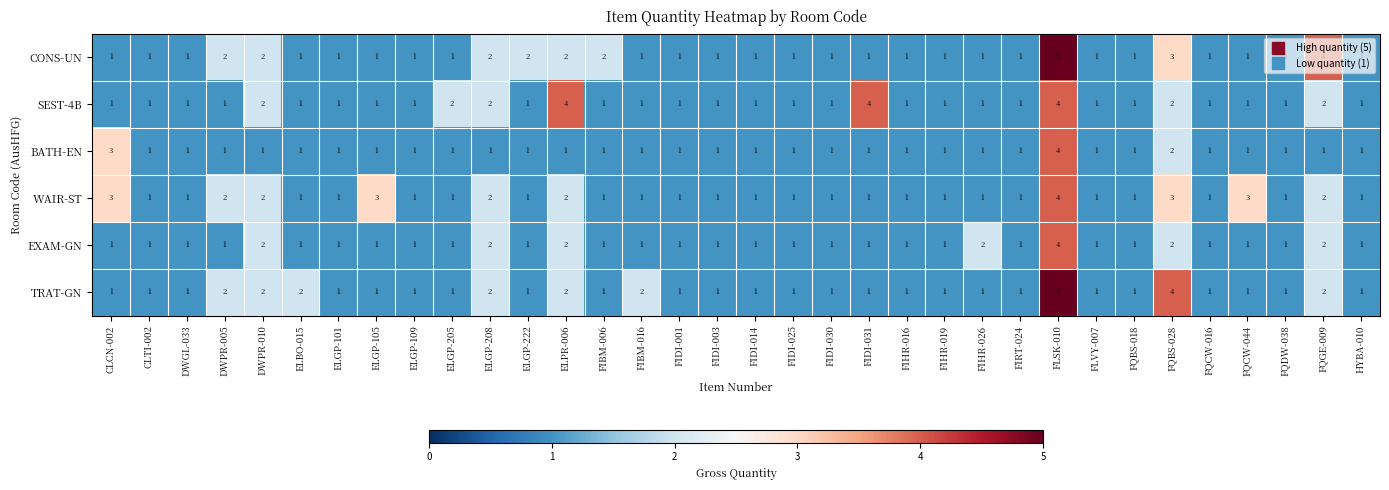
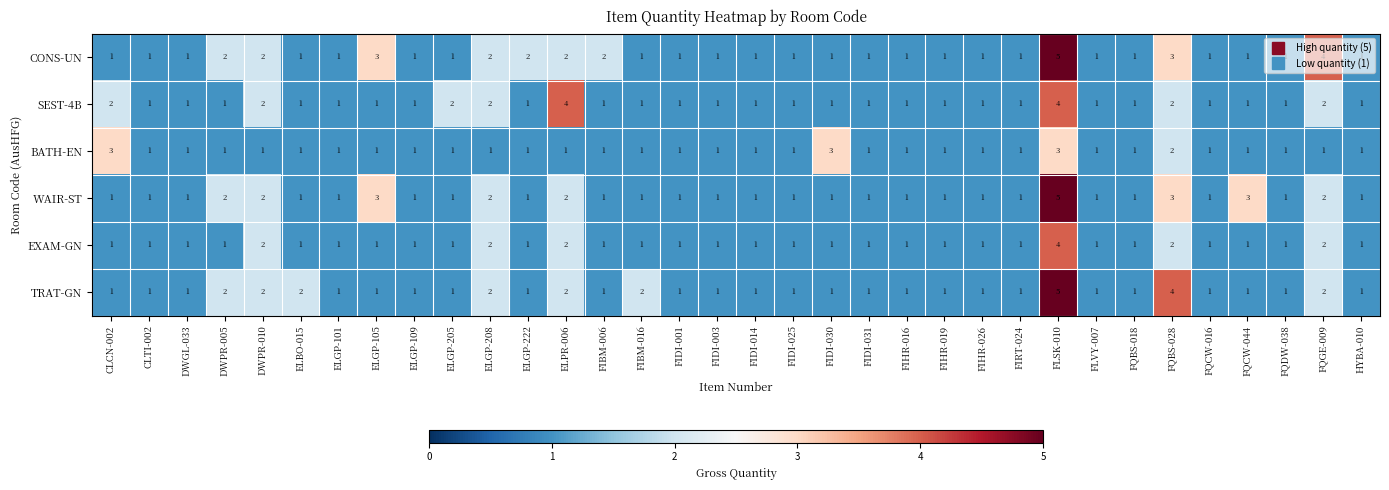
CONS-UN, ELGP-105: 1 -> 3
SEST-4B, CLCN-002: 1 -> 2
SEST-4B, FIDI-031: 4 -> 1
BATH-EN, FIDI-030: 1 -> 3
BATH-EN, FLSK-010: 4 -> 3
WAIR-ST, CLCN-002: 3 -> 1
WAIR-ST, FLSK-010: 4 -> 5
EXAM-GN, FIHR-026: 2 -> 1
